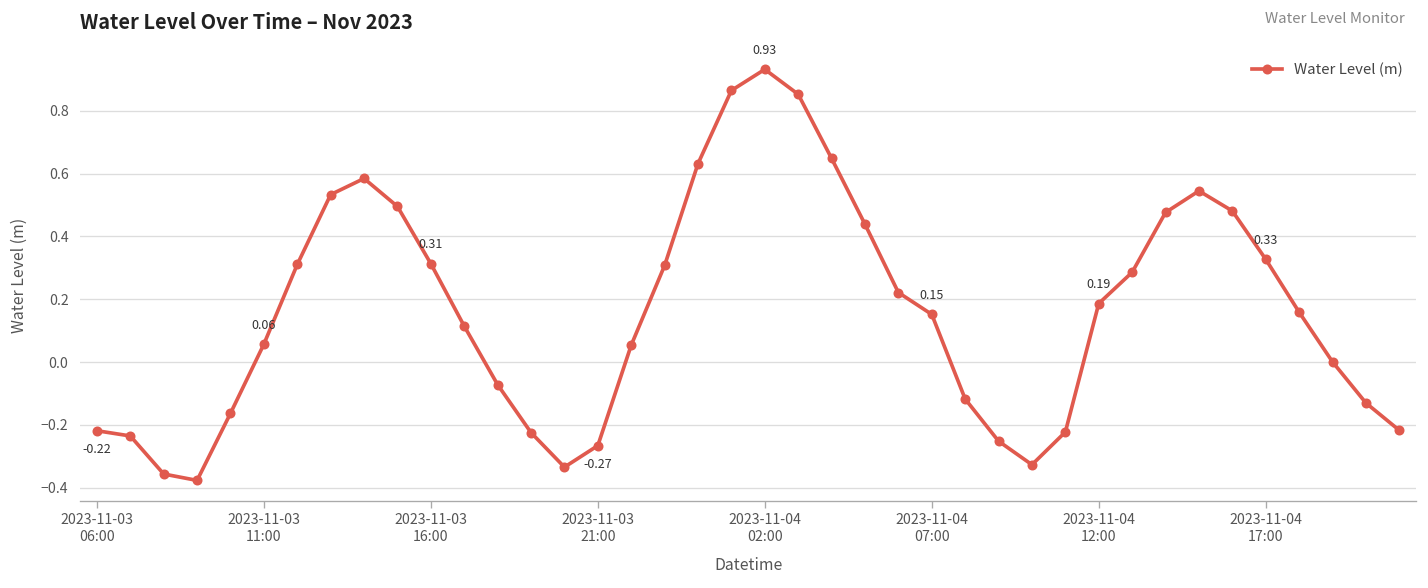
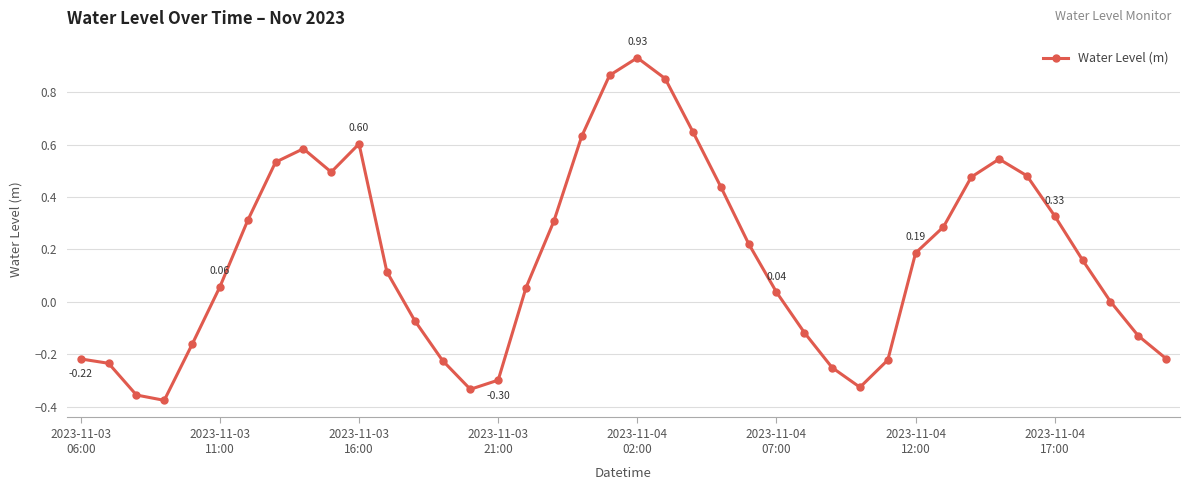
2023-11-03 16:00: 0.31 -> 0.60
2023-11-03 21:00: -0.27 -> -0.30
2023-11-04 07:00: 0.15 -> 0.04
